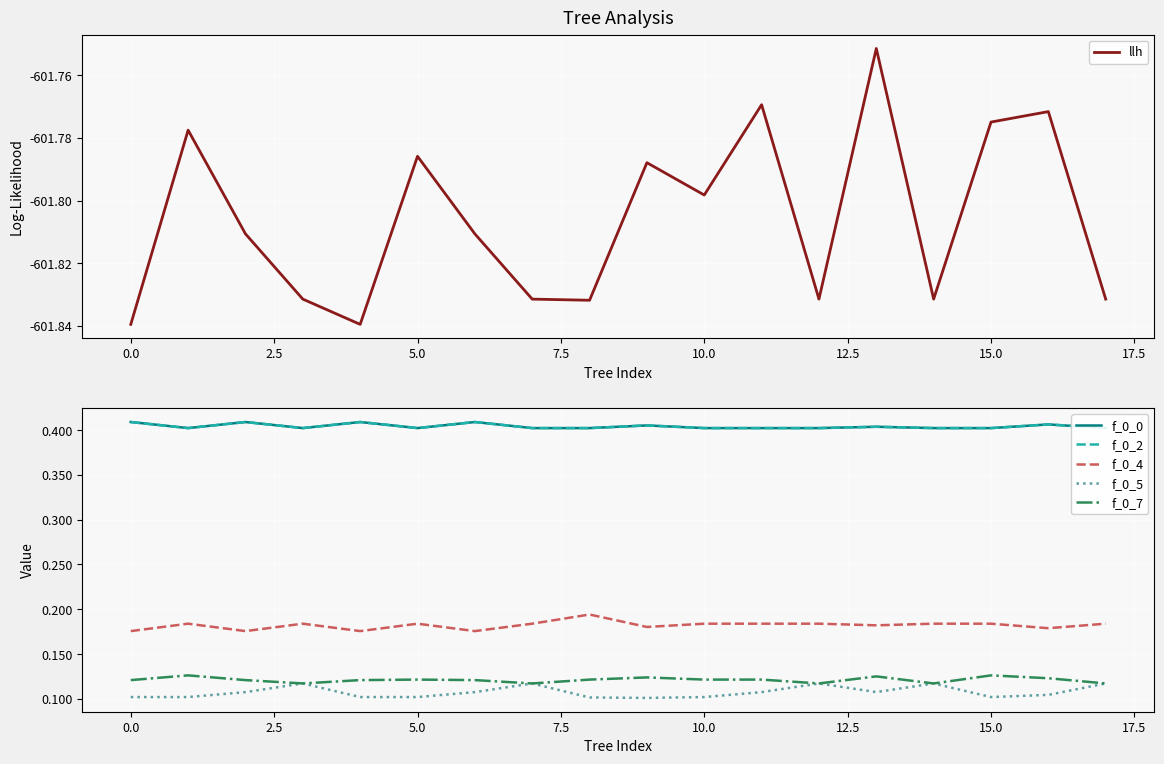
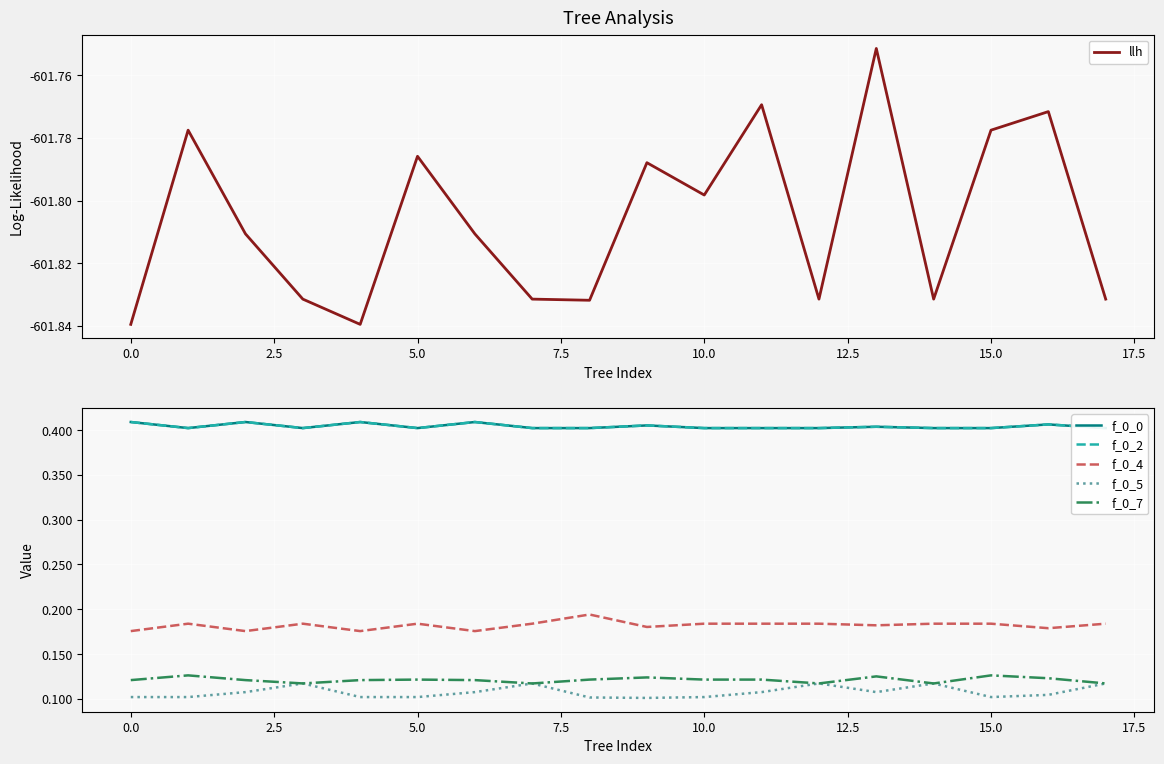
Tree Analysis, 15.0: -601.775 -> -601.778
